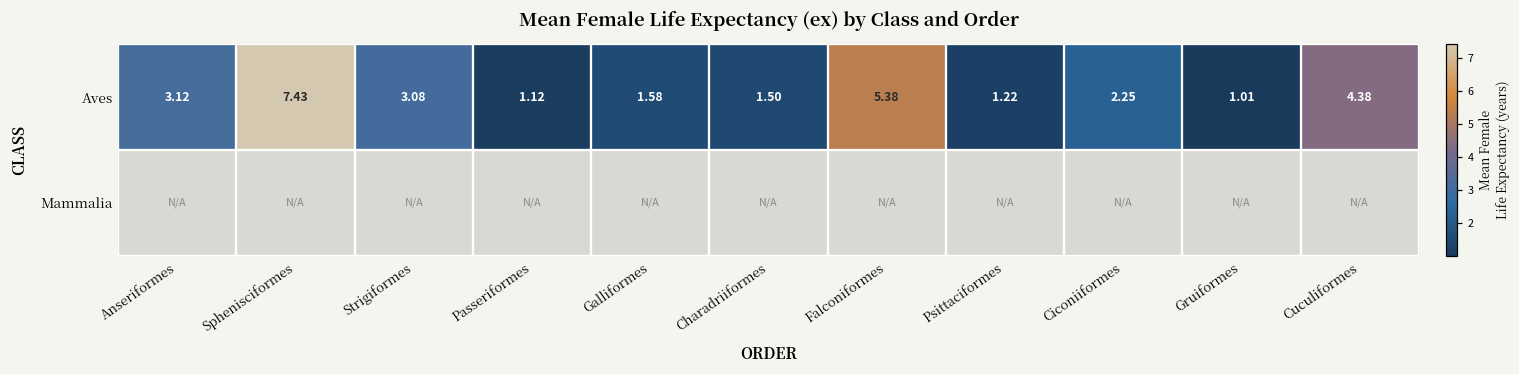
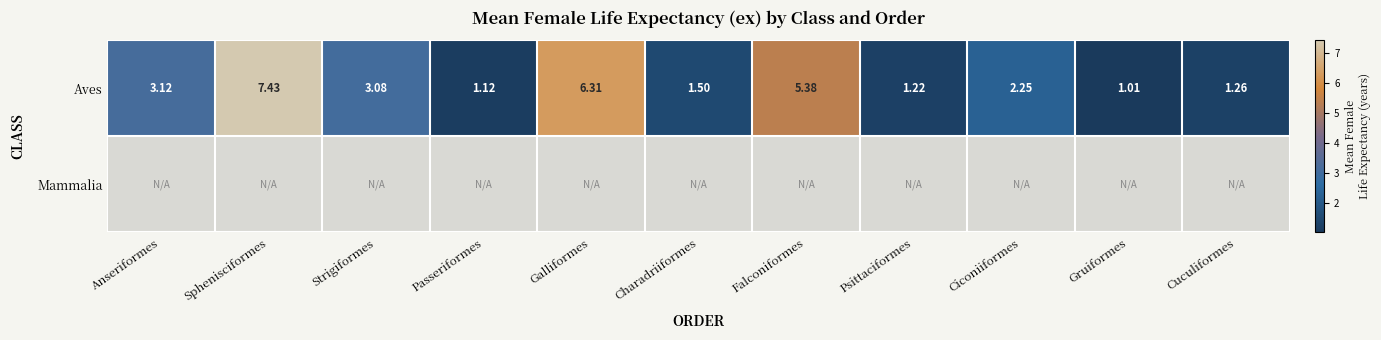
Aves, Galliformes: 1.58 -> 6.31
Aves, Cuculiformes: 4.38 -> 1.26
